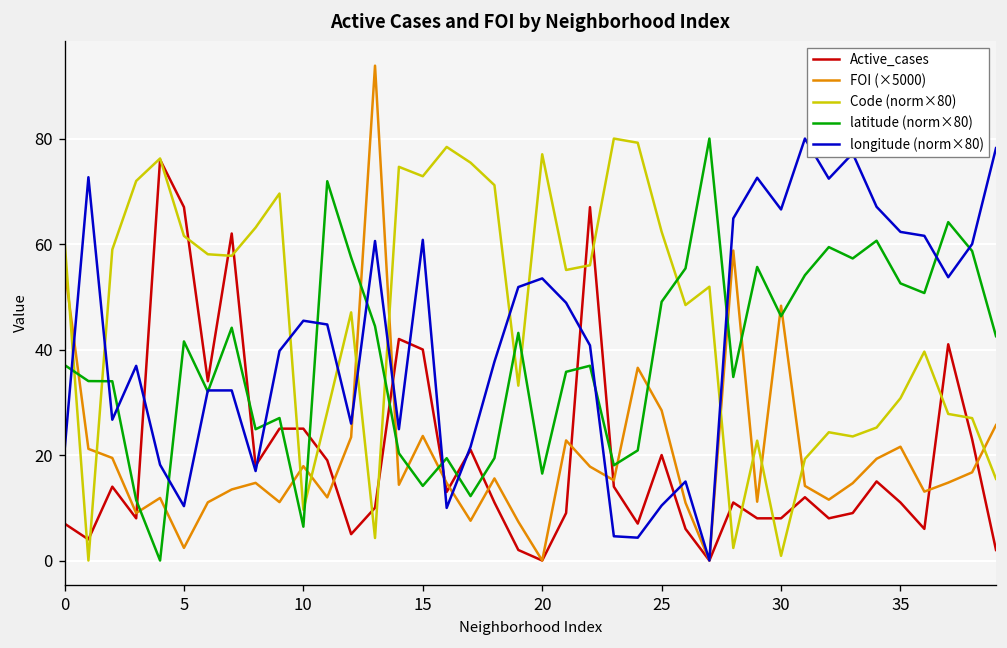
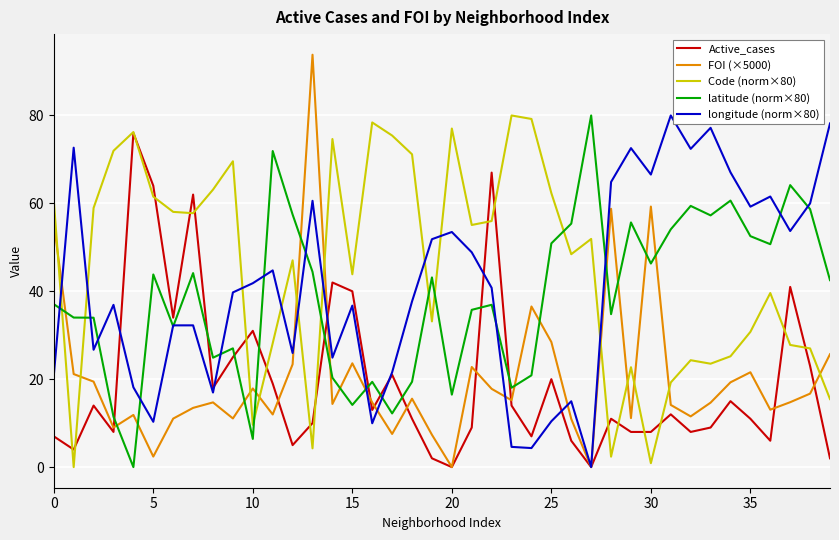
Active_cases, 5: 67 -> 64
latitude (norm×80), 5: 42 -> 44
Active_cases, 10: 25 -> 31
longitude (norm×80), 10: 45 -> 42
Code (norm×80), 15: 73 -> 44
longitude (norm×80), 15: 61 -> 37
latitude (norm×80), 25: 49 -> 51
FOI (×5000), 30: 48 -> 59
longitude (norm×80), 35: 62 -> 59
